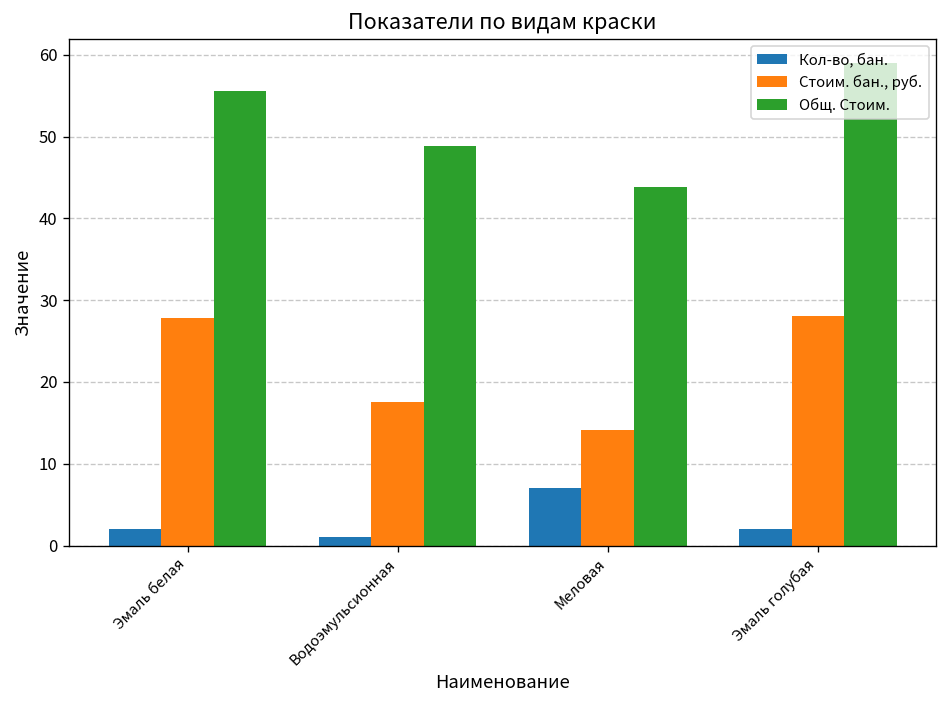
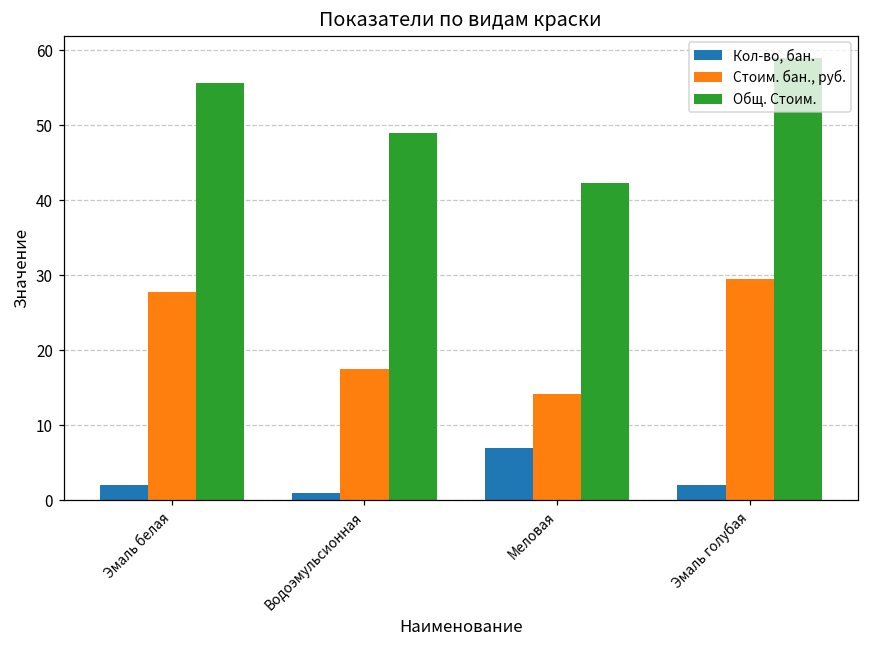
Общ. Стоим., Меловая: 44 -> 42
Стоим. бан., руб., Эмаль голубая: 28 -> 30
